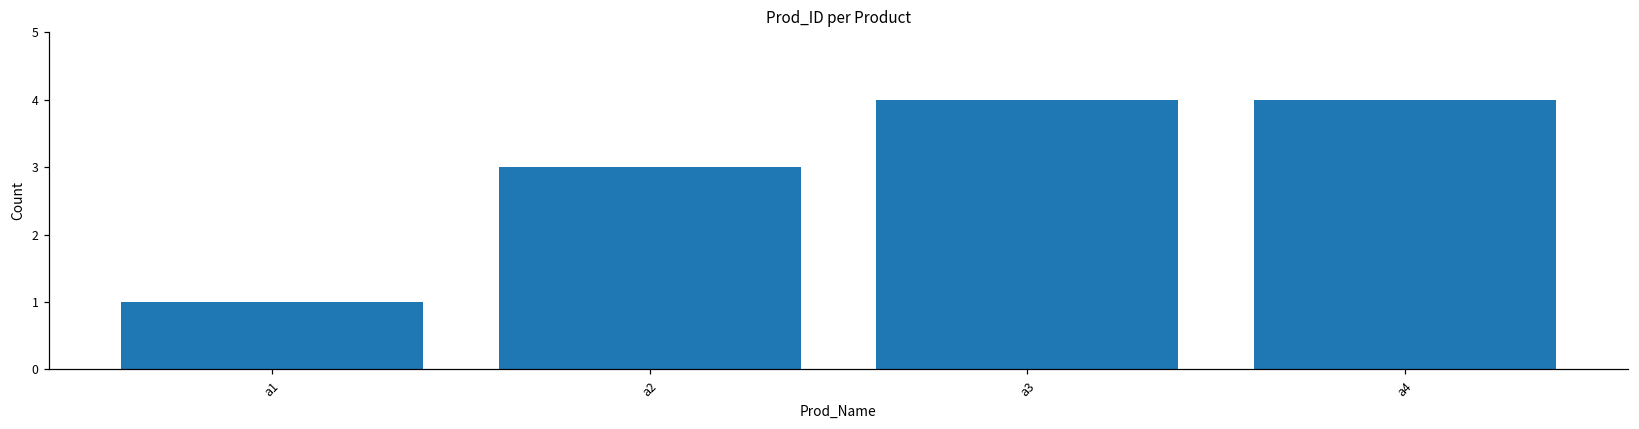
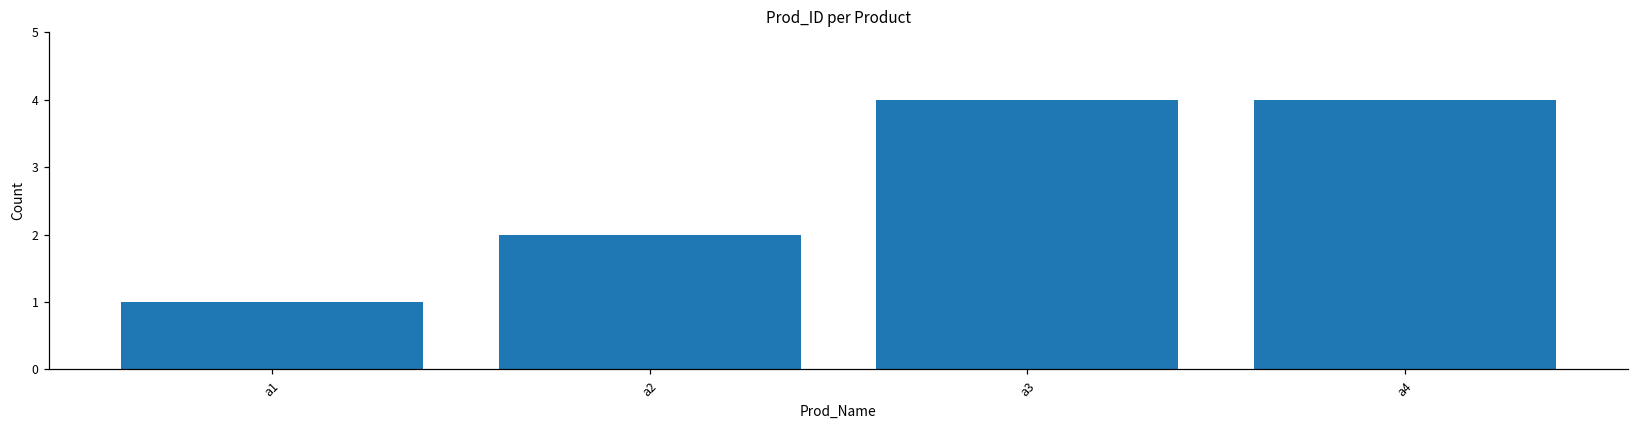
a2: 3 -> 2
